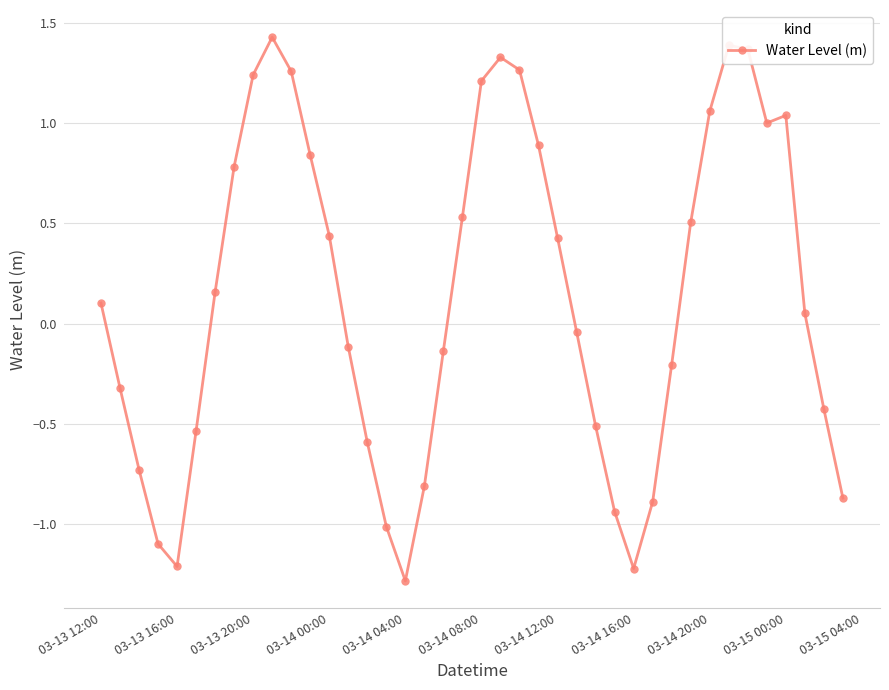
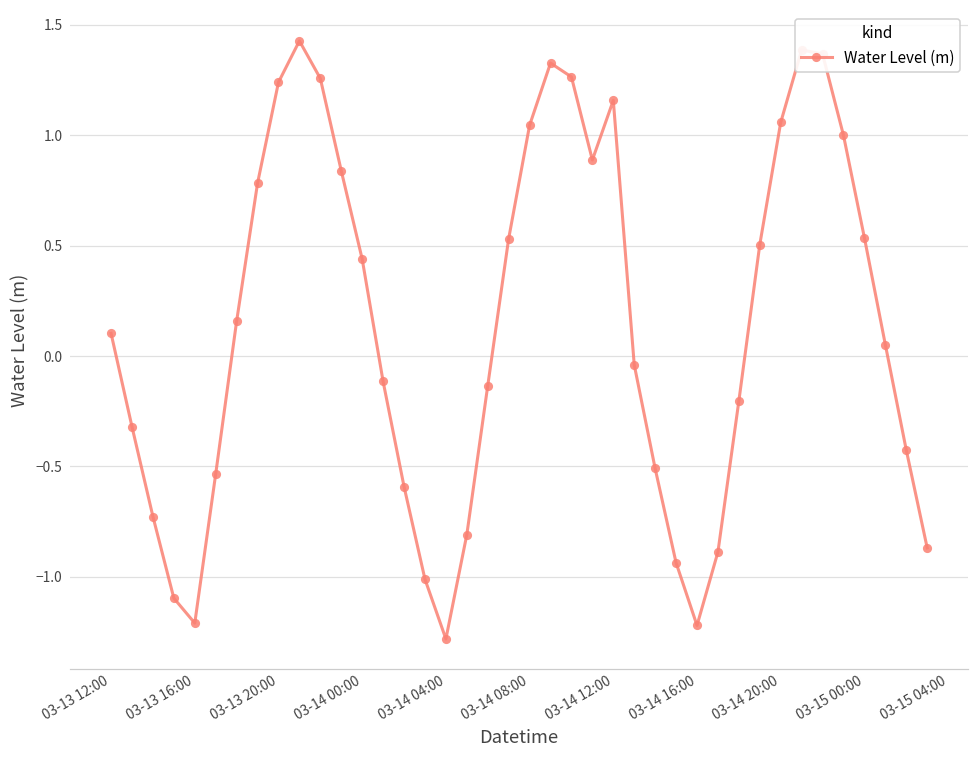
03-14 08:00: 1.21 -> 1.05
03-14 12:00: 0.43 -> 1.16
03-15 00:00: 1.04 -> 0.54
